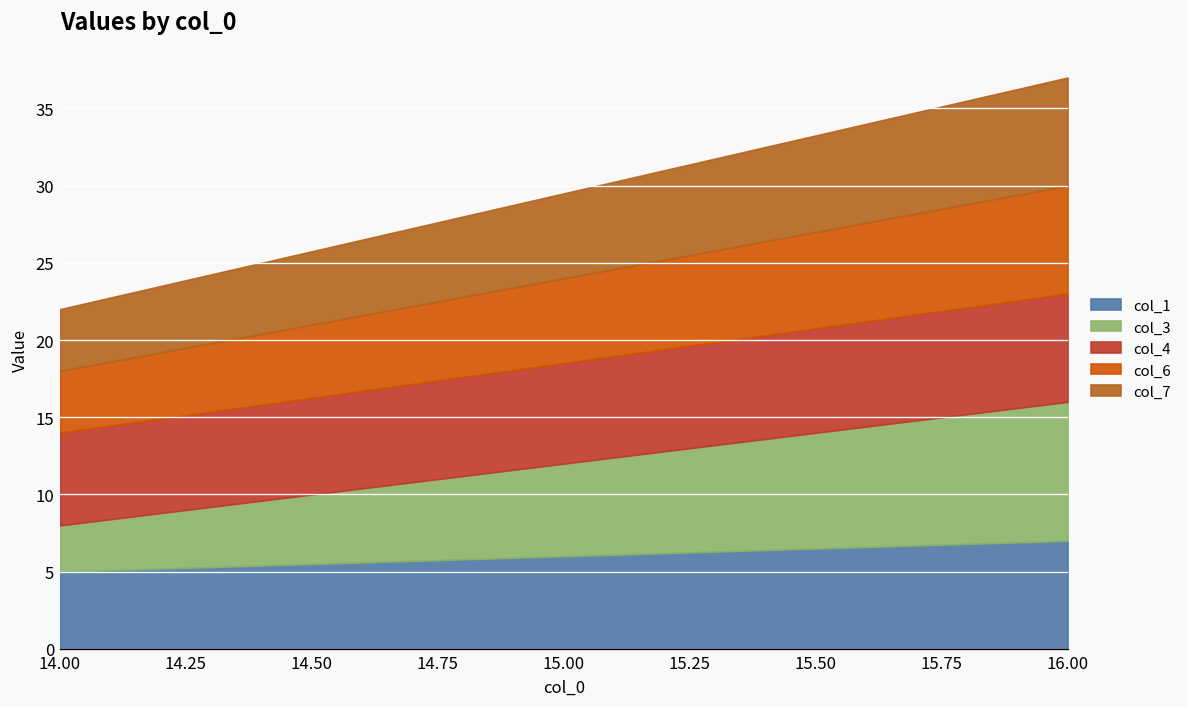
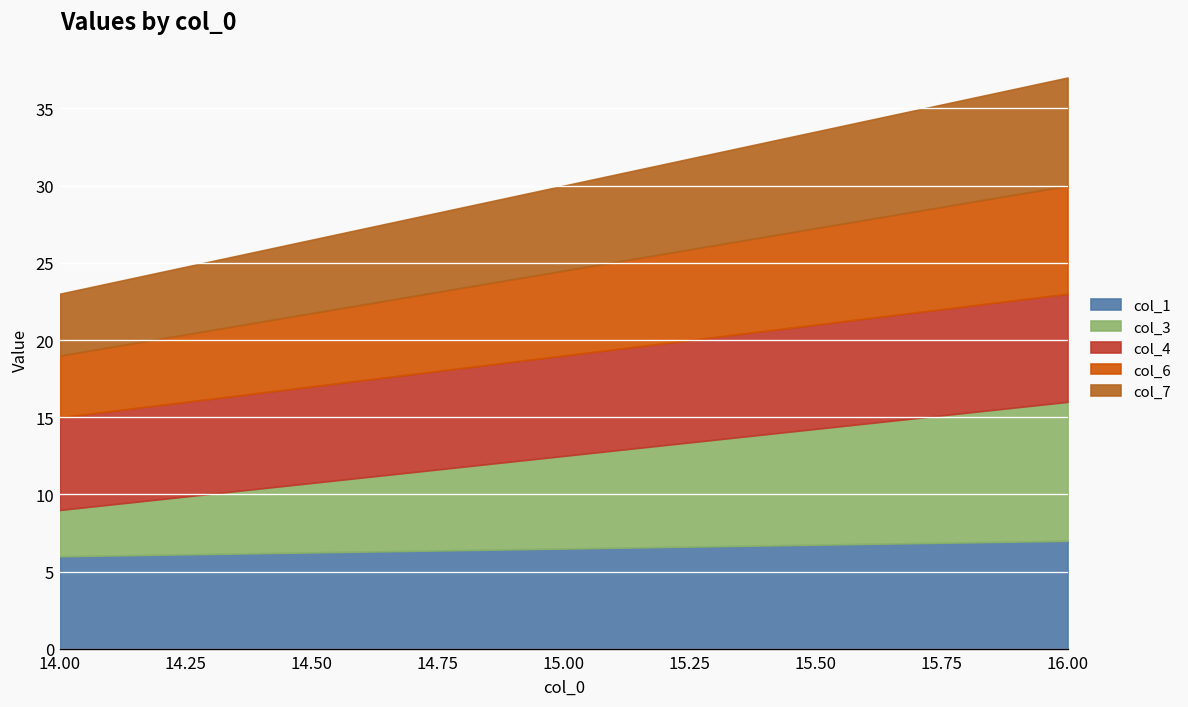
col_1, 14.00: 5 -> 6
